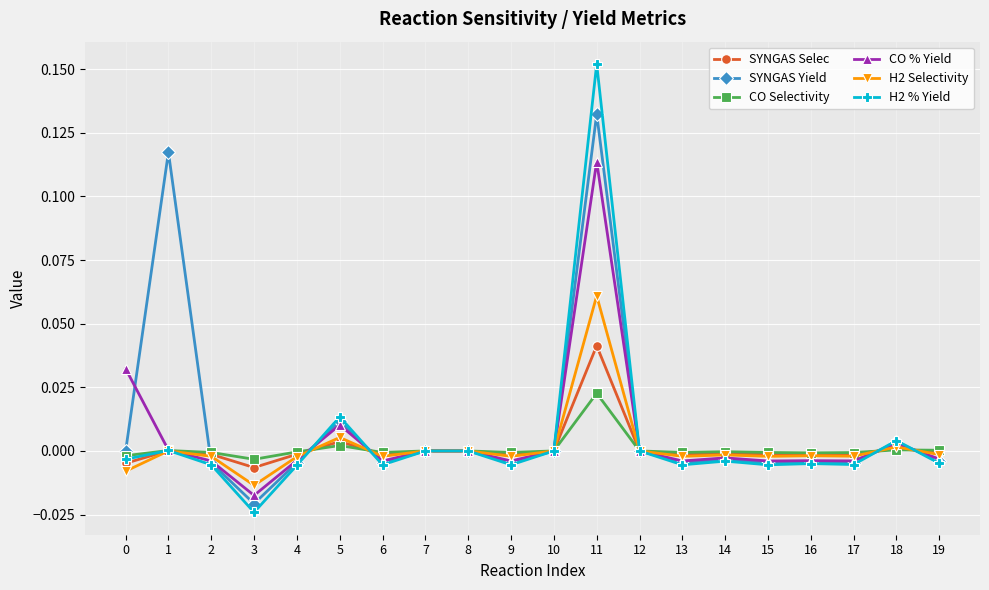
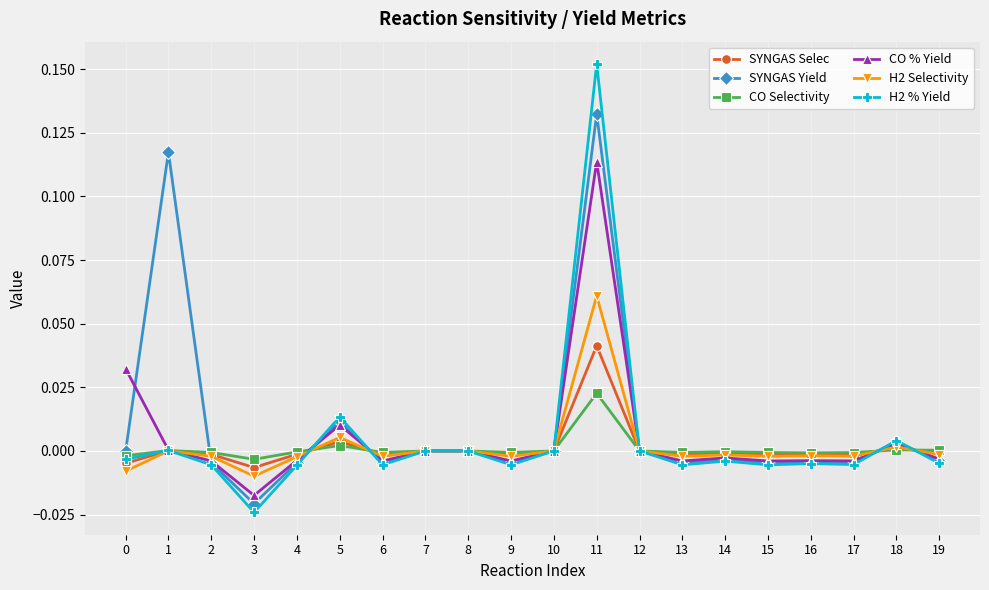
H2 Selectivity, 3: -0.014 -> -0.010
